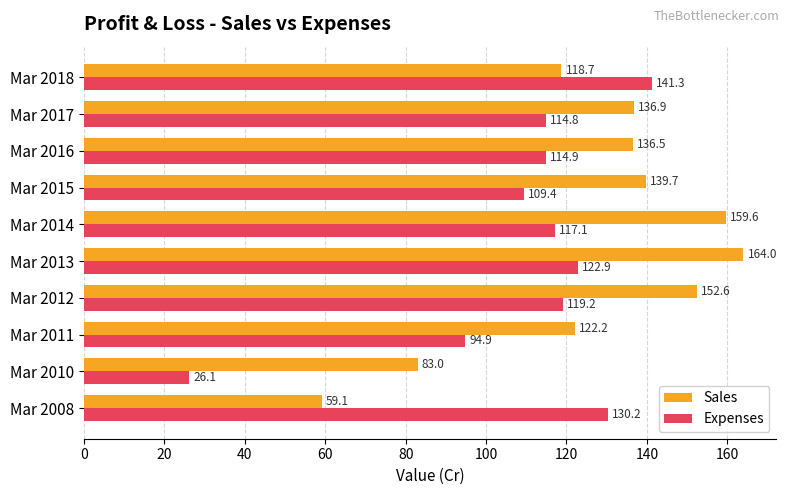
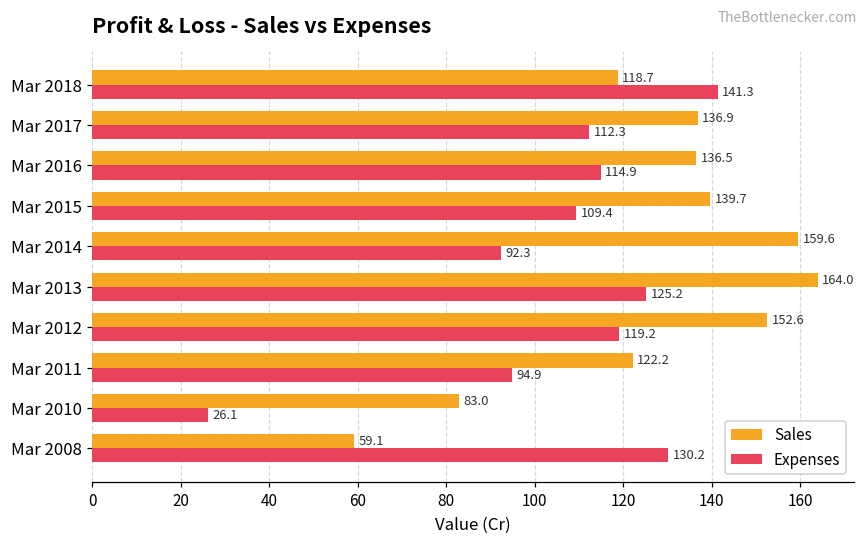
Expenses, Mar 2017: 114.8 -> 112.3
Expenses, Mar 2014: 117.1 -> 92.3
Expenses, Mar 2013: 122.9 -> 125.2
